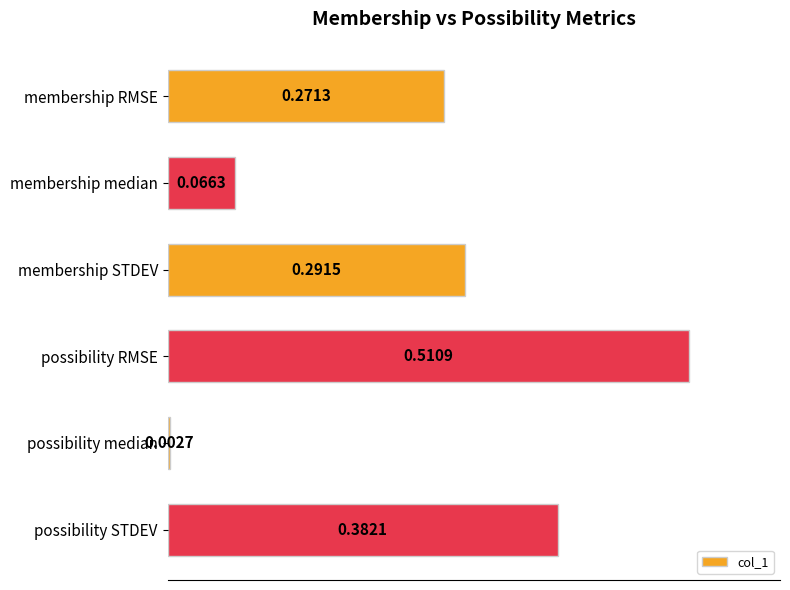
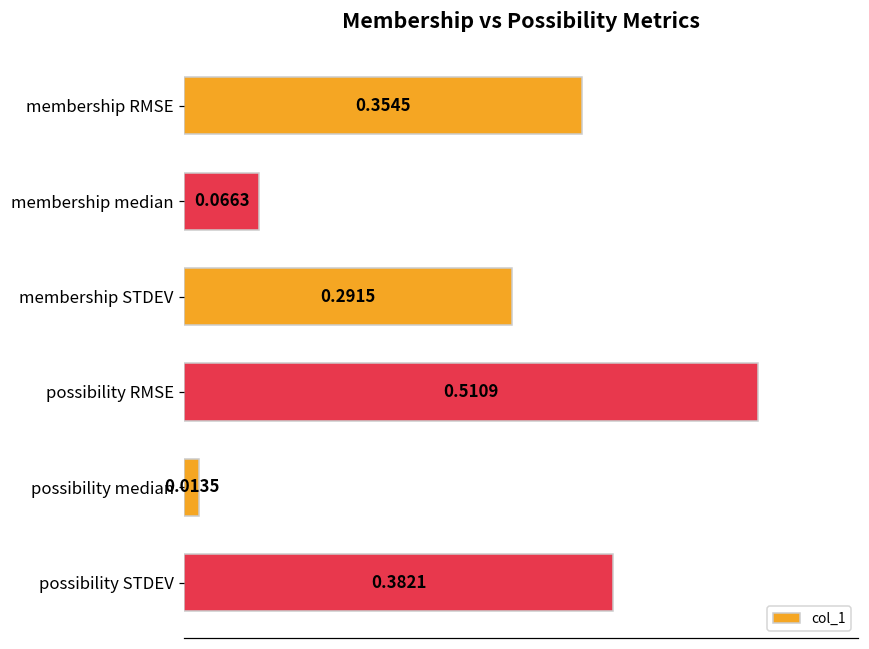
membership RMSE: 0.2713 -> 0.3545
possibility median: 0.0027 -> 0.0135
